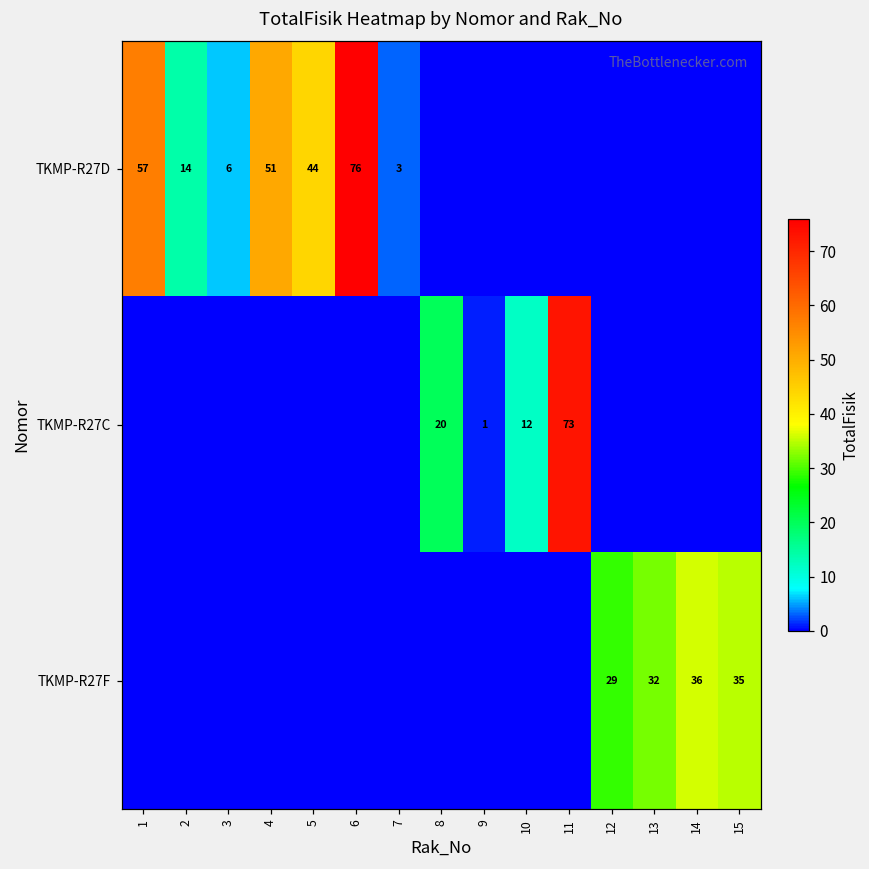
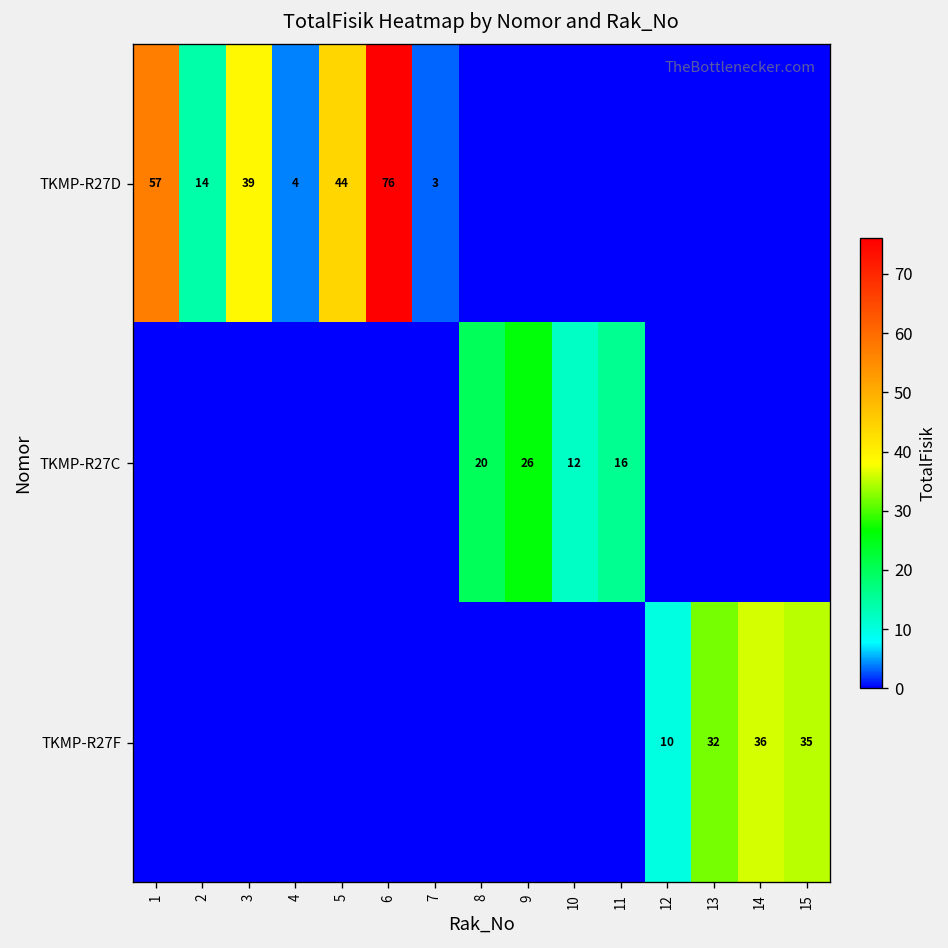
TKMP-R27D, 3: 6 -> 39
TKMP-R27D, 4: 51 -> 4
TKMP-R27C, 9: 1 -> 26
TKMP-R27C, 11: 73 -> 16
TKMP-R27F, 12: 29 -> 10
